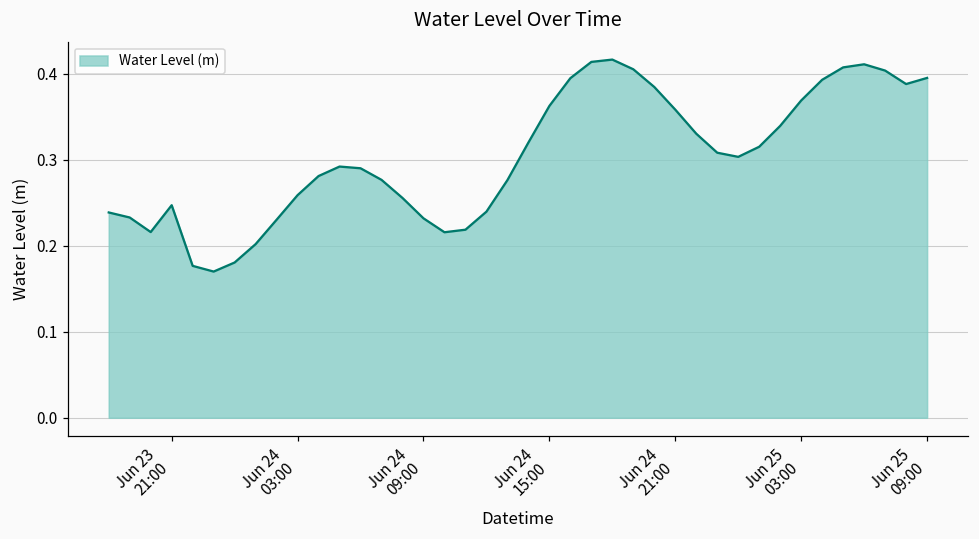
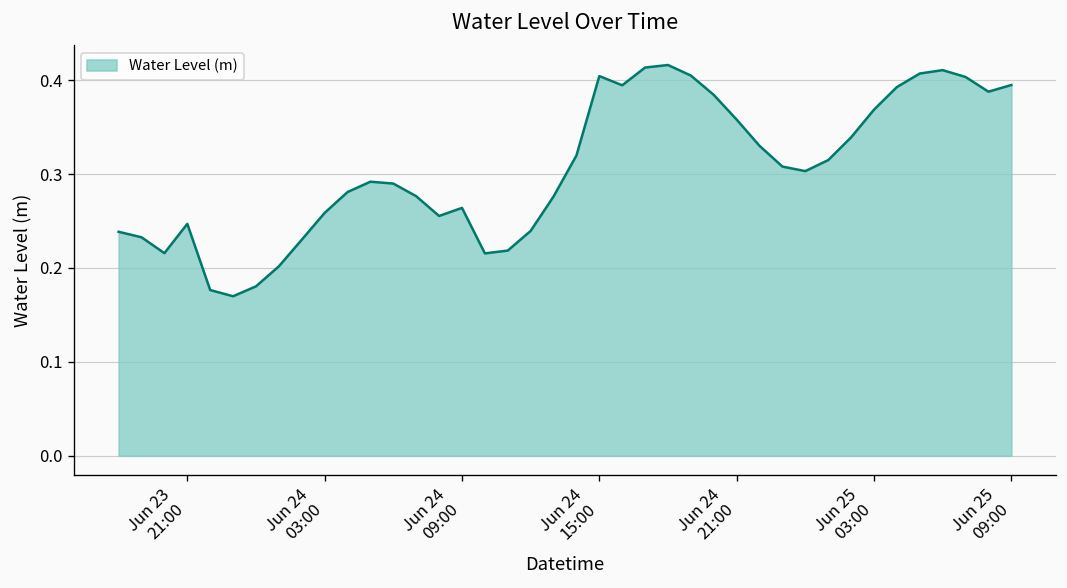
Jun 24 09:00: 0.23 -> 0.26
Jun 24 15:00: 0.36 -> 0.40
